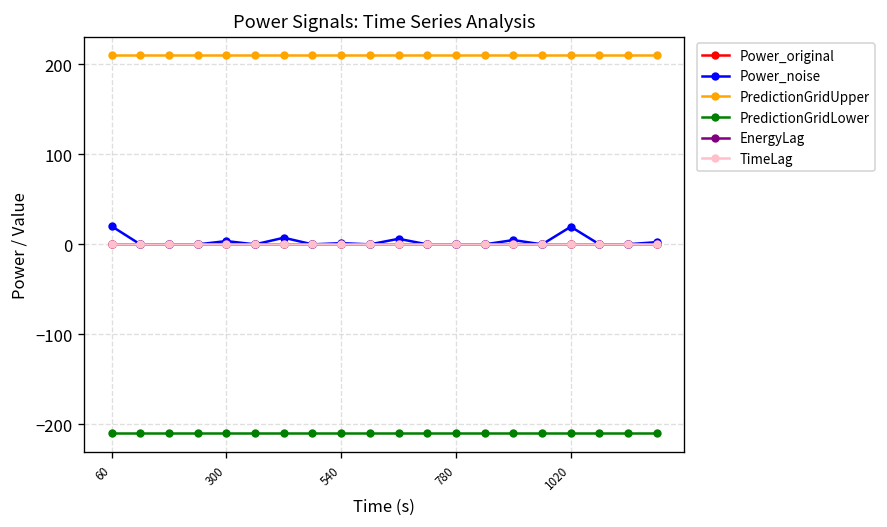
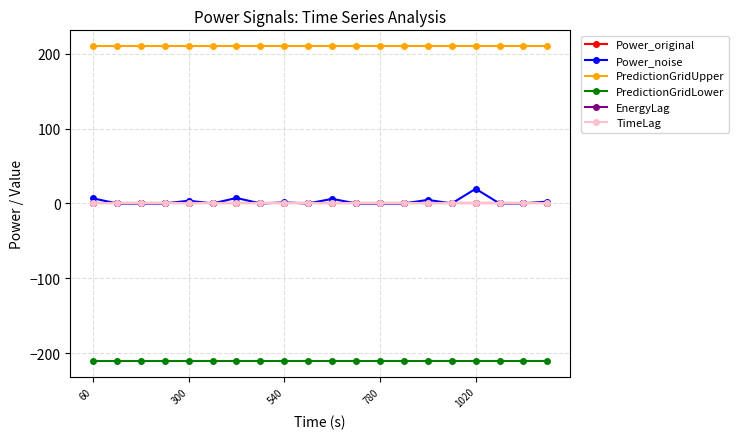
Power_noise, 60: 20 -> 10
